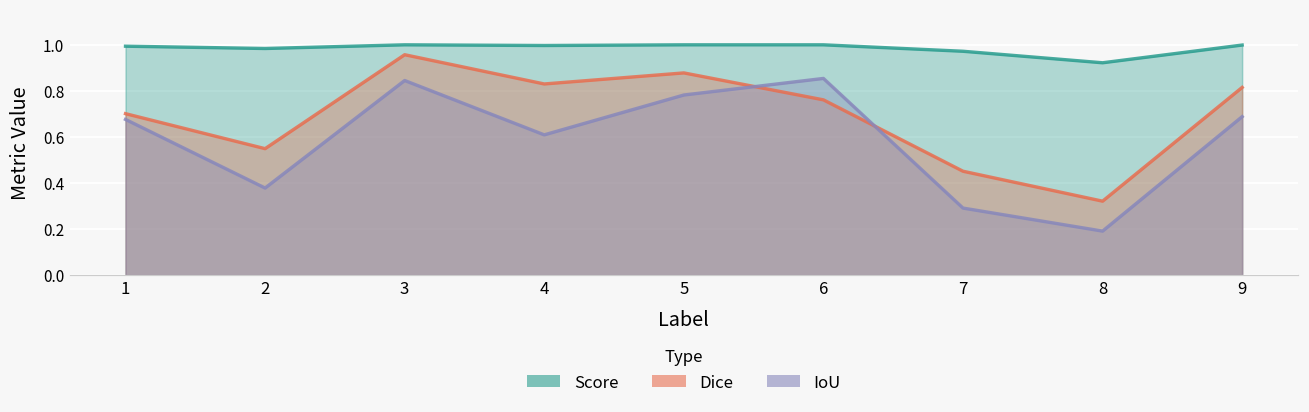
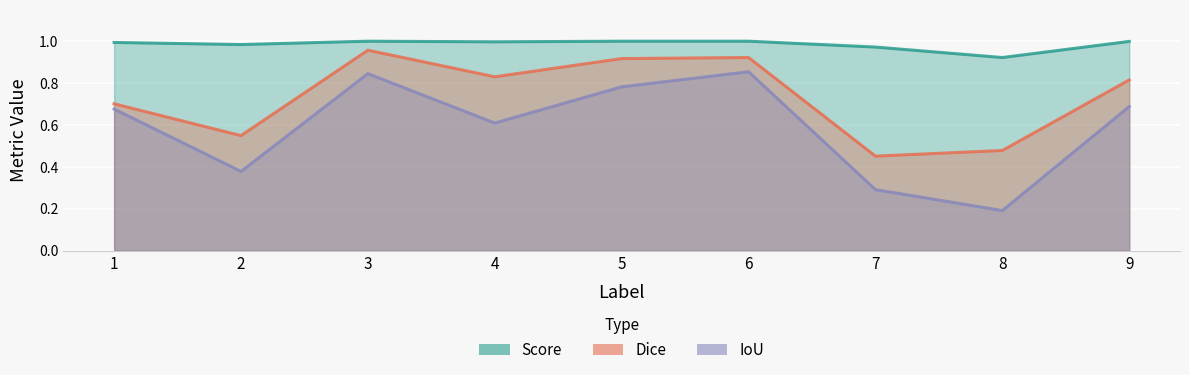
Dice, 5: 0.88 -> 0.92
Dice, 6: 0.76 -> 0.92
Dice, 8: 0.32 -> 0.48
